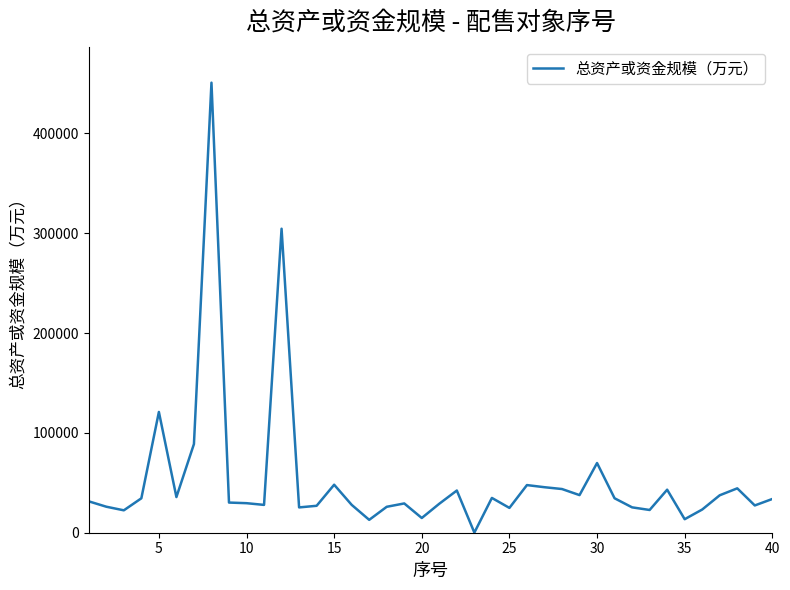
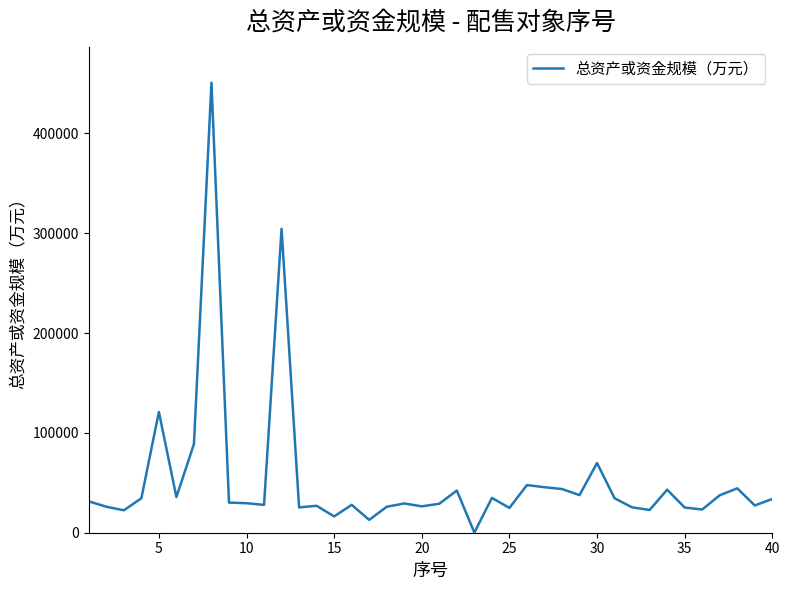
15: 50000 -> 20000
20: 10000 -> 30000
35: 10000 -> 30000
